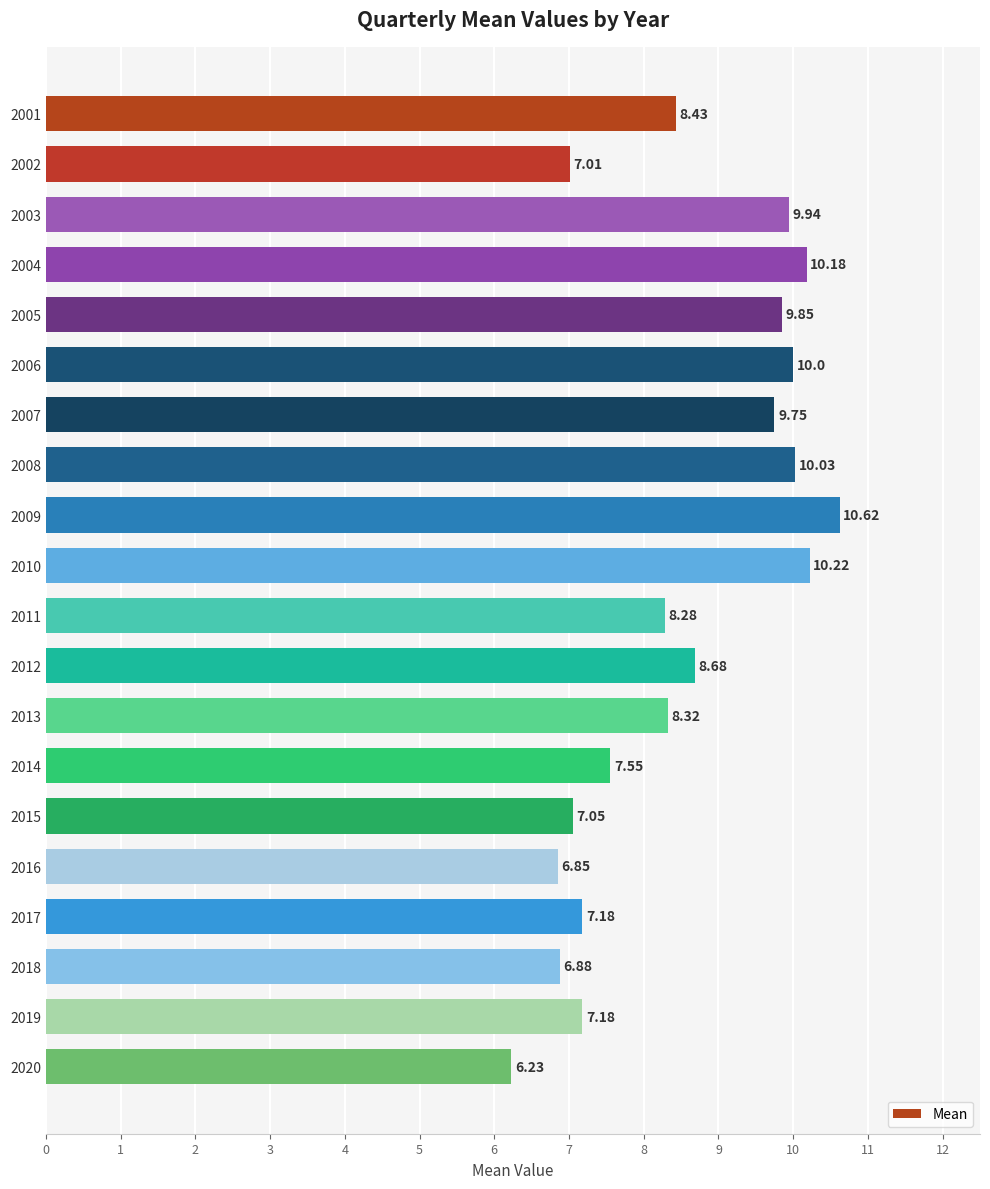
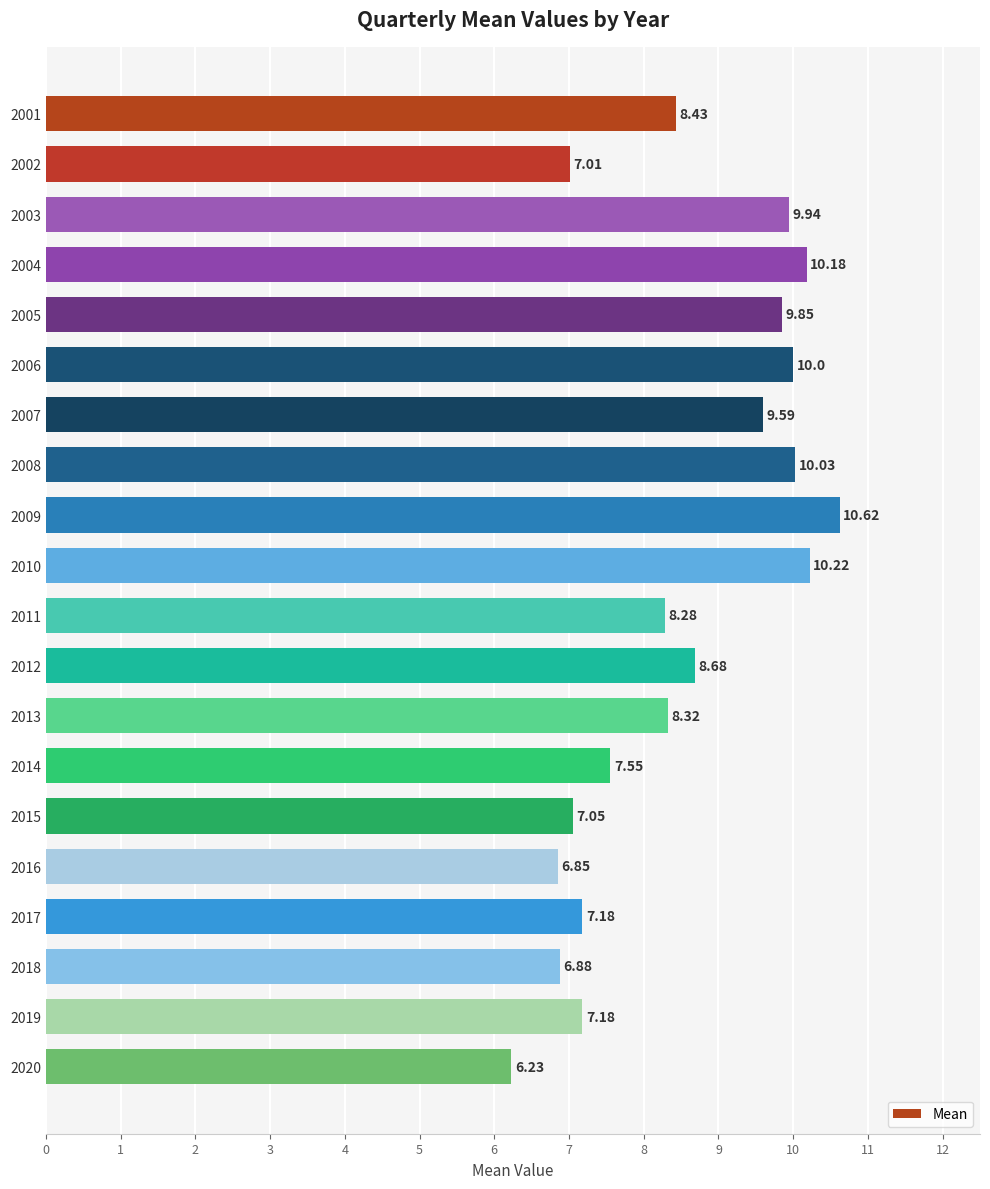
2007: 9.75 -> 9.59
